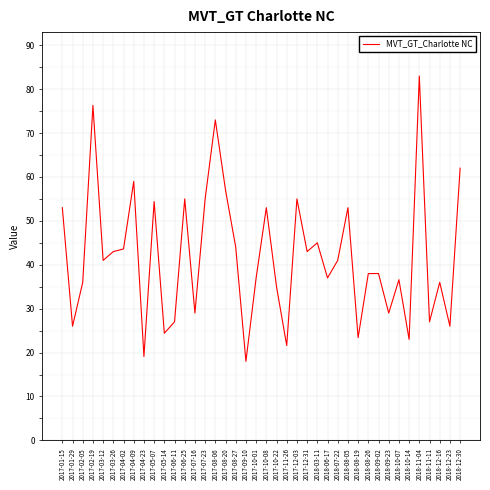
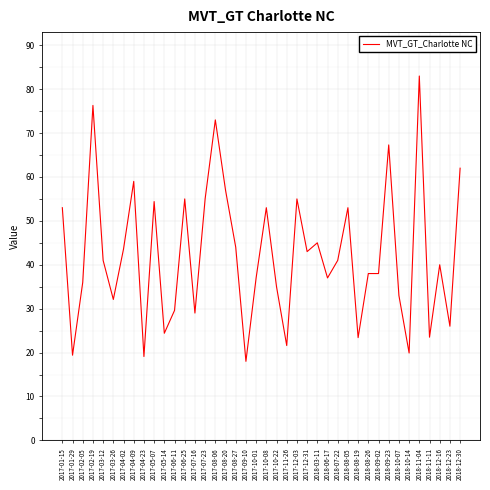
2017-01-29: 26 -> 19
2017-03-26: 43 -> 32
2017-06-11: 27 -> 30
2018-09-23: 29 -> 67
2018-10-07: 37 -> 33
2018-10-14: 23 -> 20
2018-11-11: 27 -> 24
2018-12-16: 36 -> 40
